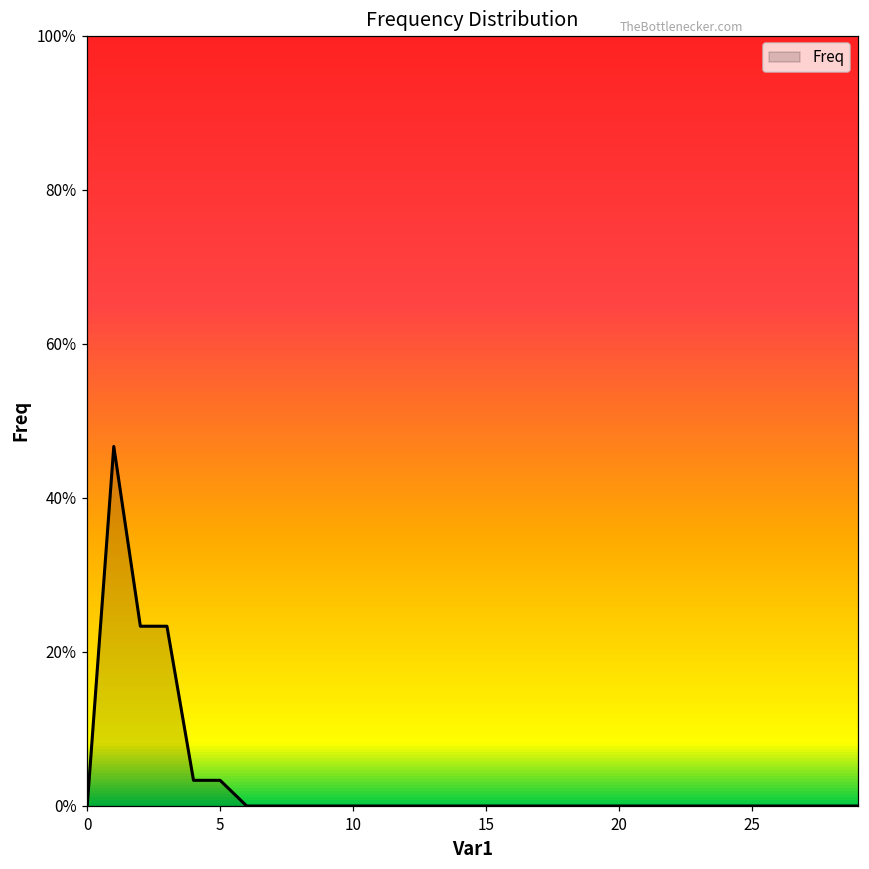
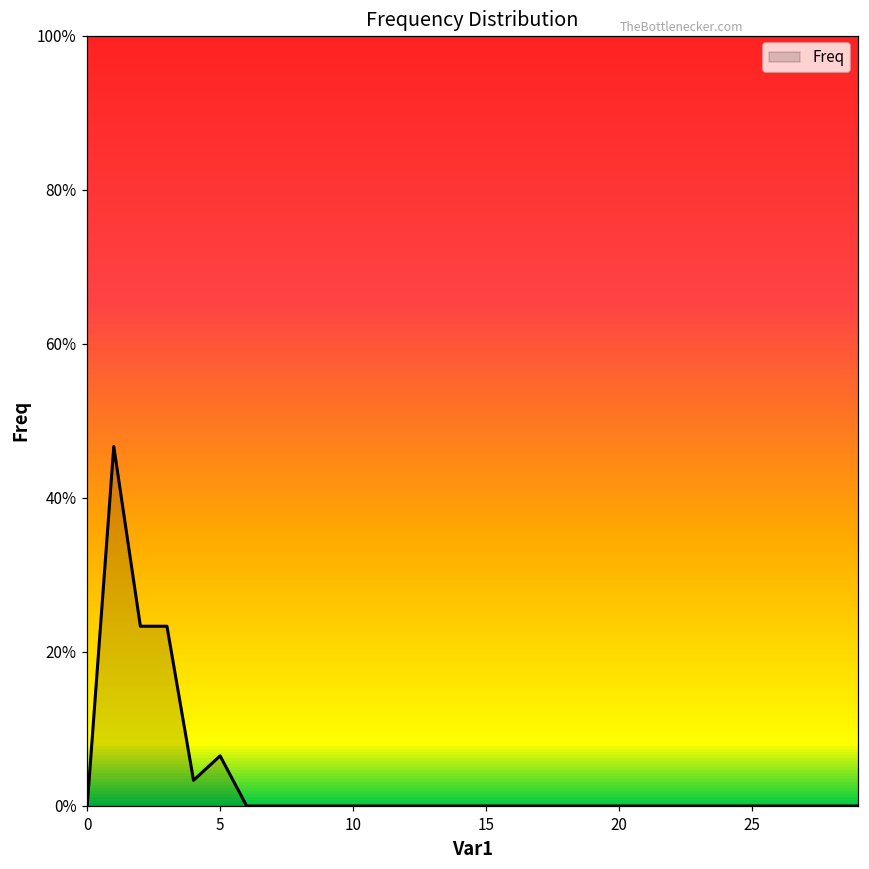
5: 3% -> 7%
